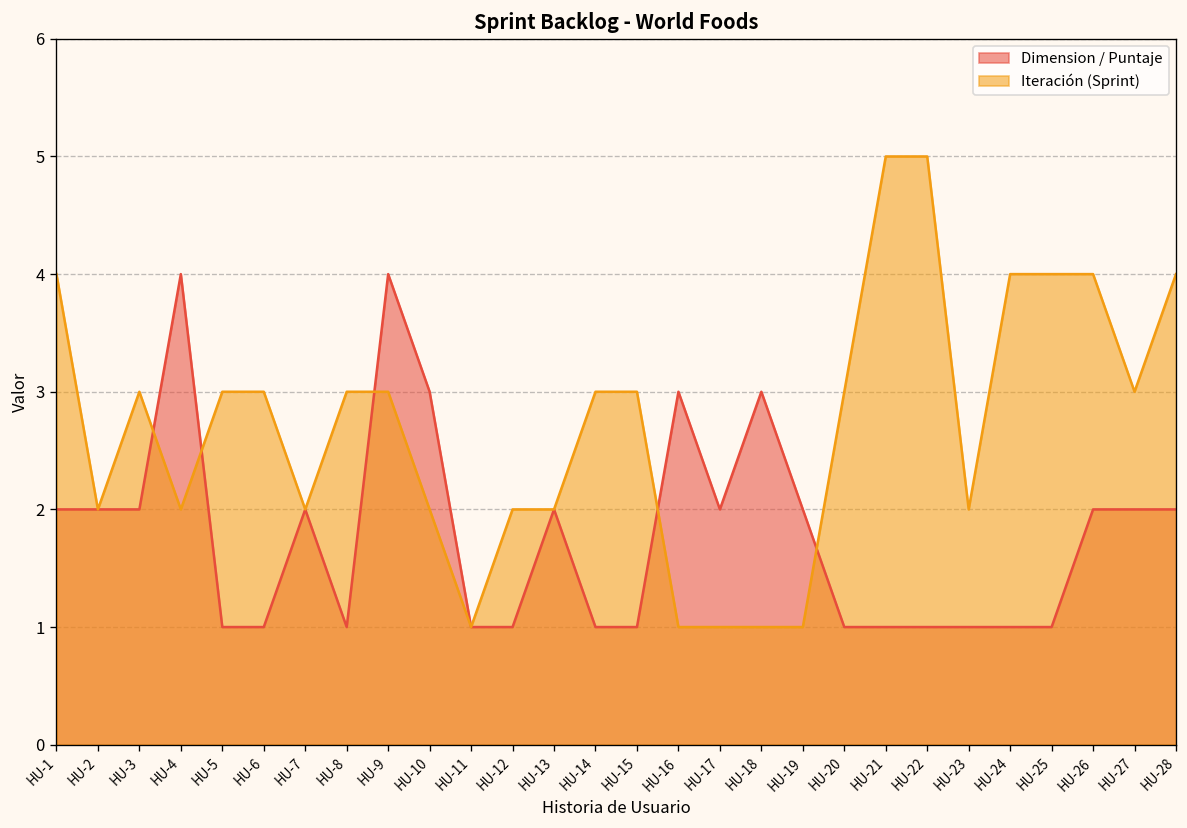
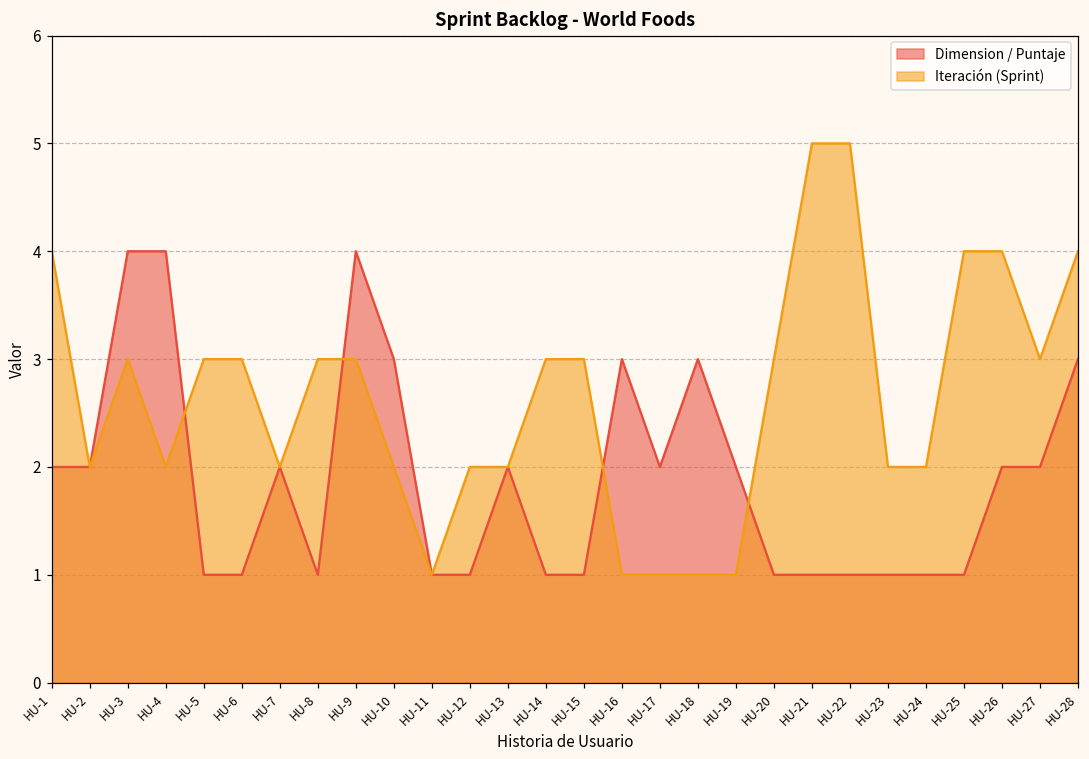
Dimension / Puntaje, HU-3: 2 -> 4
Iteración (Sprint), HU-24: 4 -> 2
Dimension / Puntaje, HU-28: 2 -> 3
